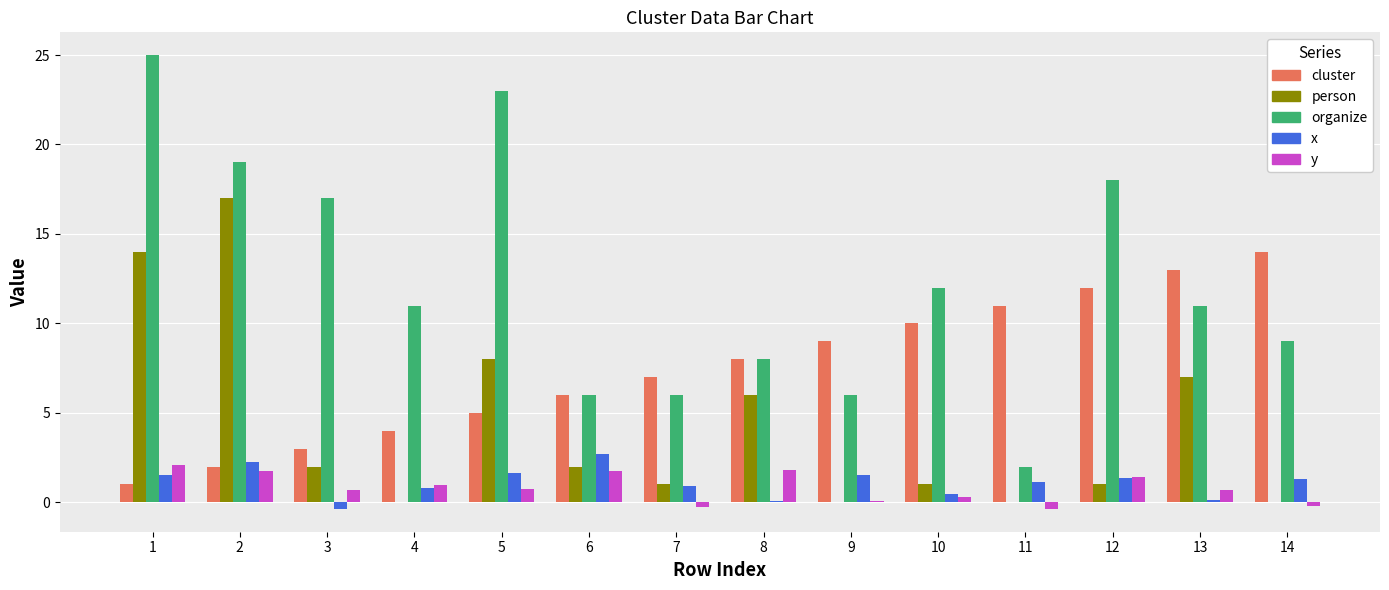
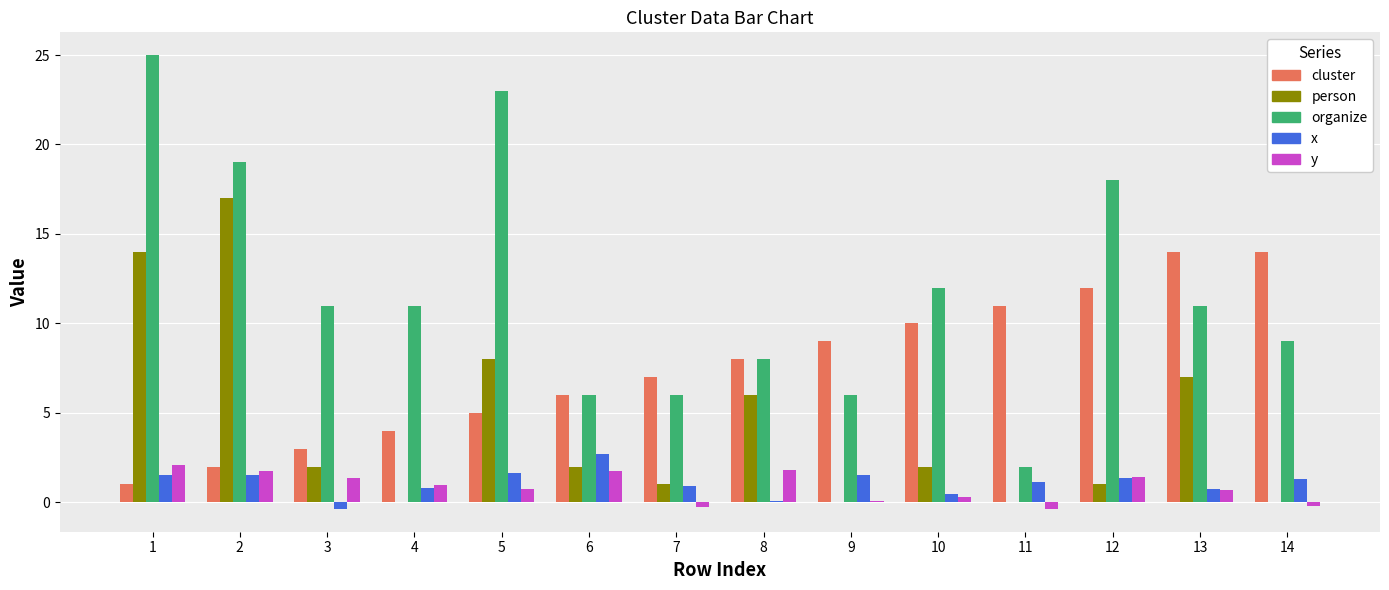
x, 2: 2.2 -> 1.6
organize, 3: 17 -> 11
y, 3: 0.7 -> 1.3
person, 10: 1 -> 2
cluster, 13: 13 -> 14
x, 13: 0.1 -> 0.7
